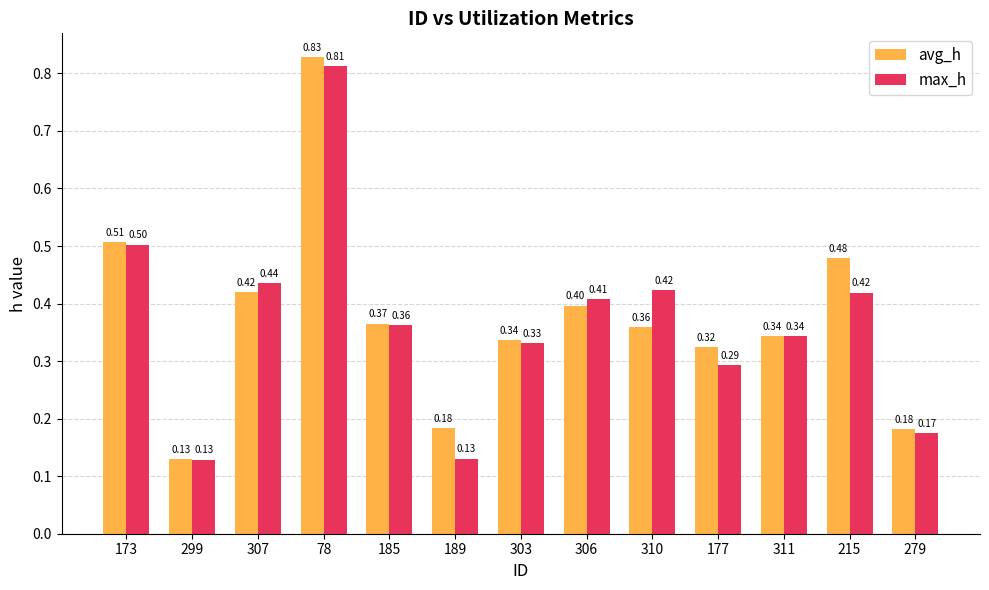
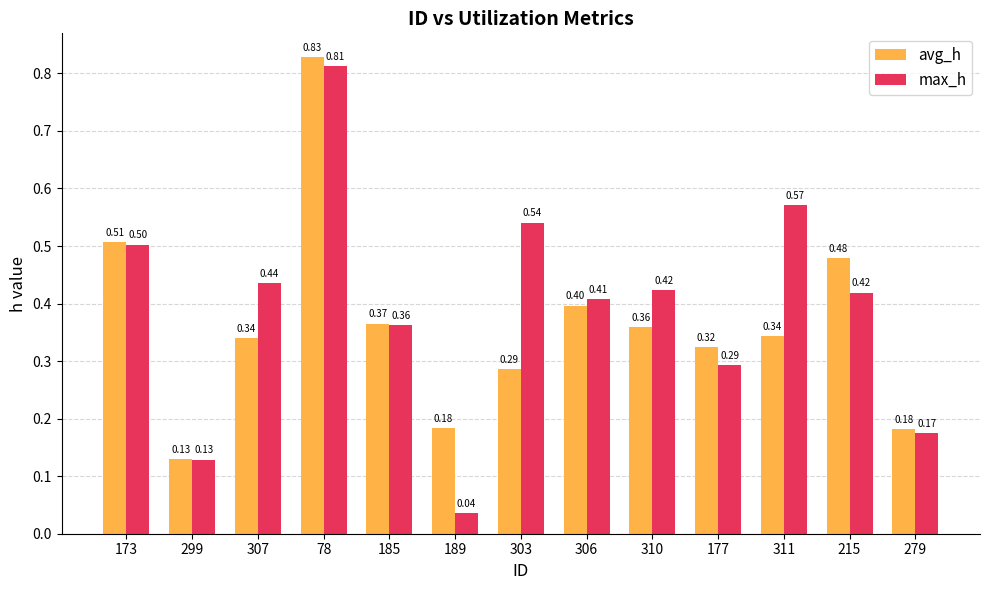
avg_h, 307: 0.42 -> 0.34
max_h, 189: 0.13 -> 0.04
avg_h, 303: 0.34 -> 0.29
max_h, 303: 0.33 -> 0.54
max_h, 311: 0.34 -> 0.57
